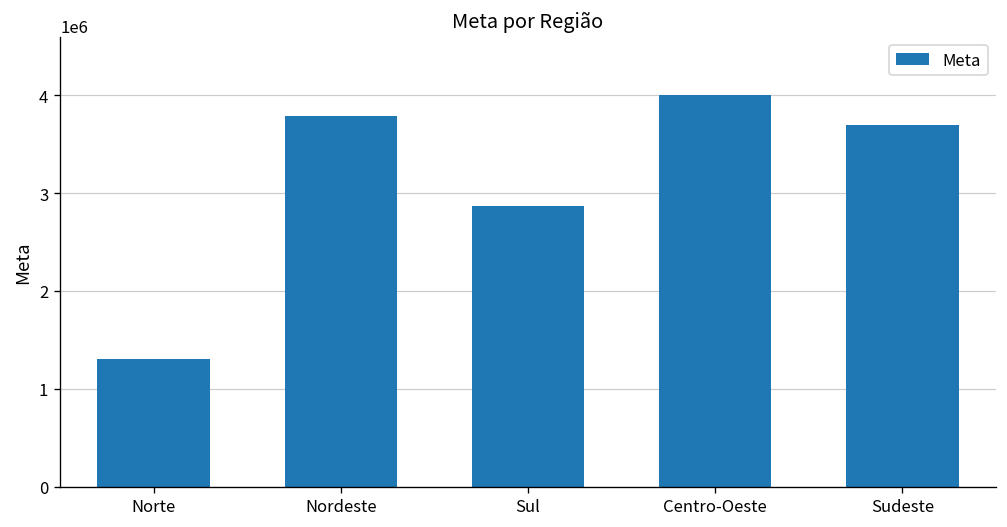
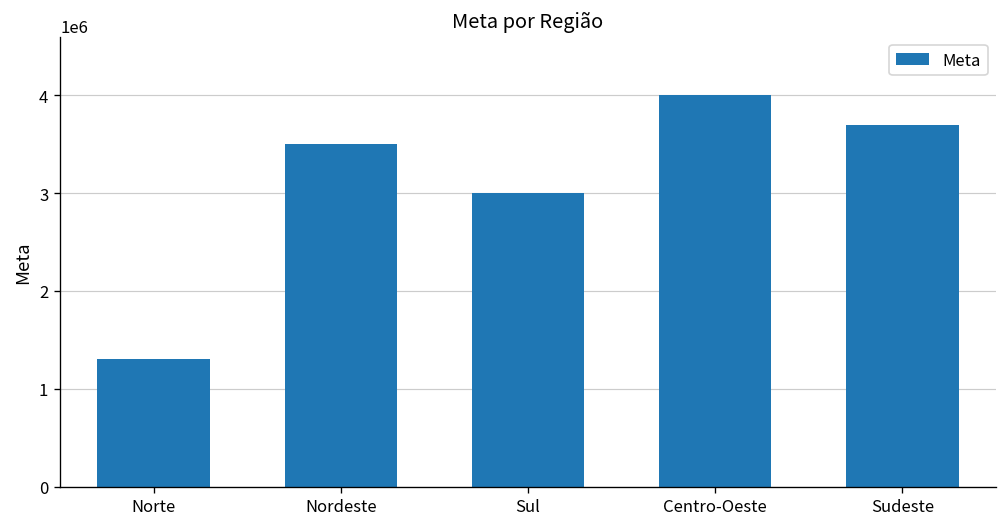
Nordeste: 3800000 -> 3500000
Sul: 2900000 -> 3000000
